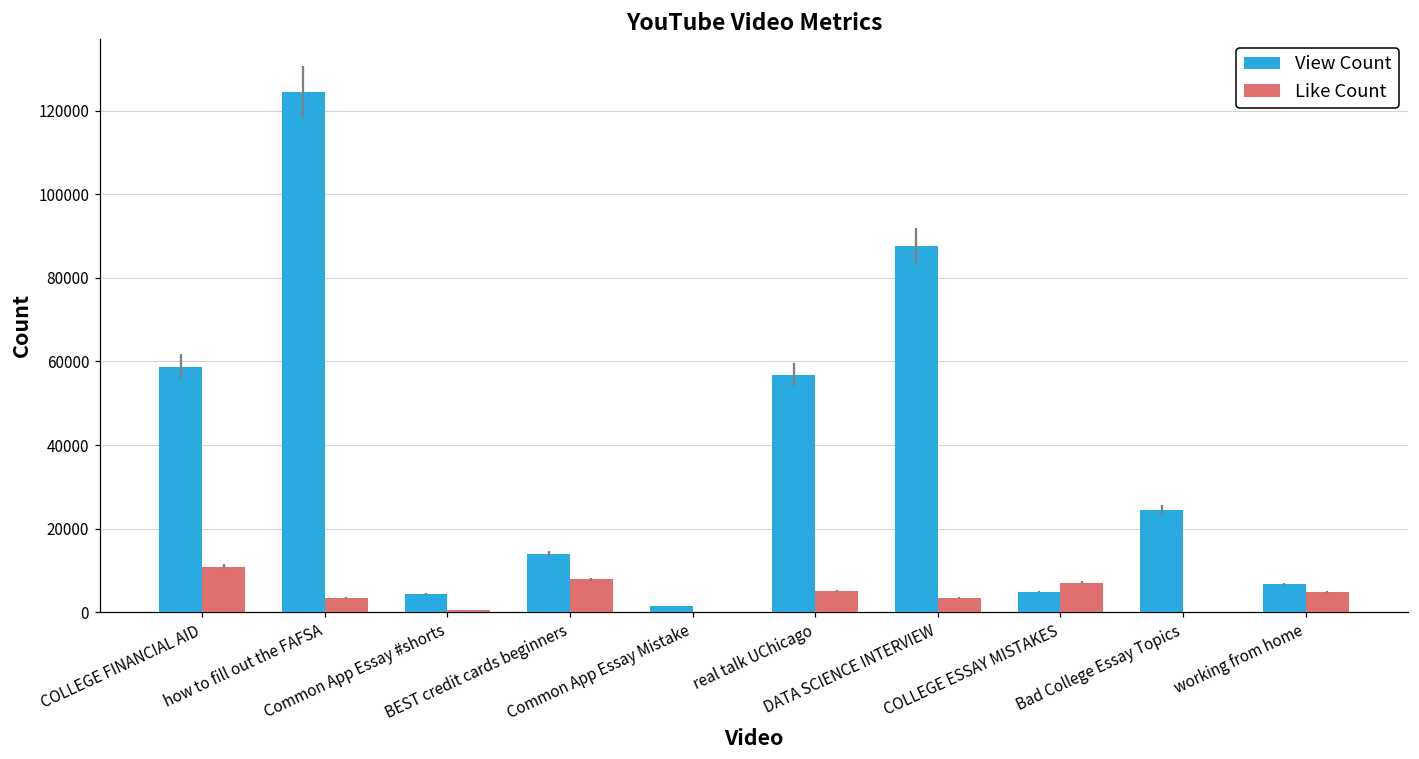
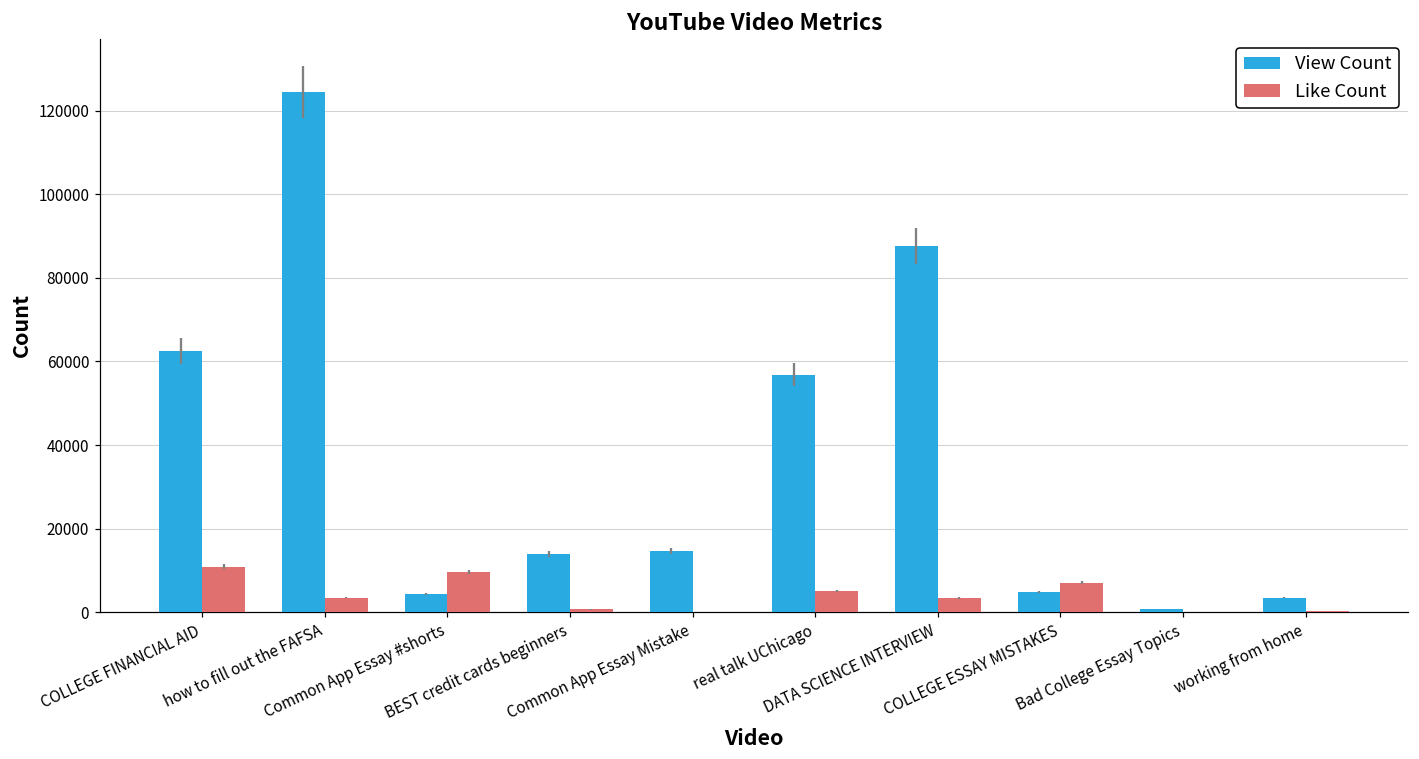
View Count, COLLEGE FINANCIAL AID: 59000 -> 62000
Like Count, Common App Essay #shorts: 0 -> 10000
Like Count, BEST credit cards beginners: 8000 -> 1000
View Count, Common App Essay Mistake: 1000 -> 15000
View Count, Bad College Essay Topics: 24000 -> 1000
View Count, working from home: 7000 -> 3000
Like Count, working from home: 5000 -> 0
